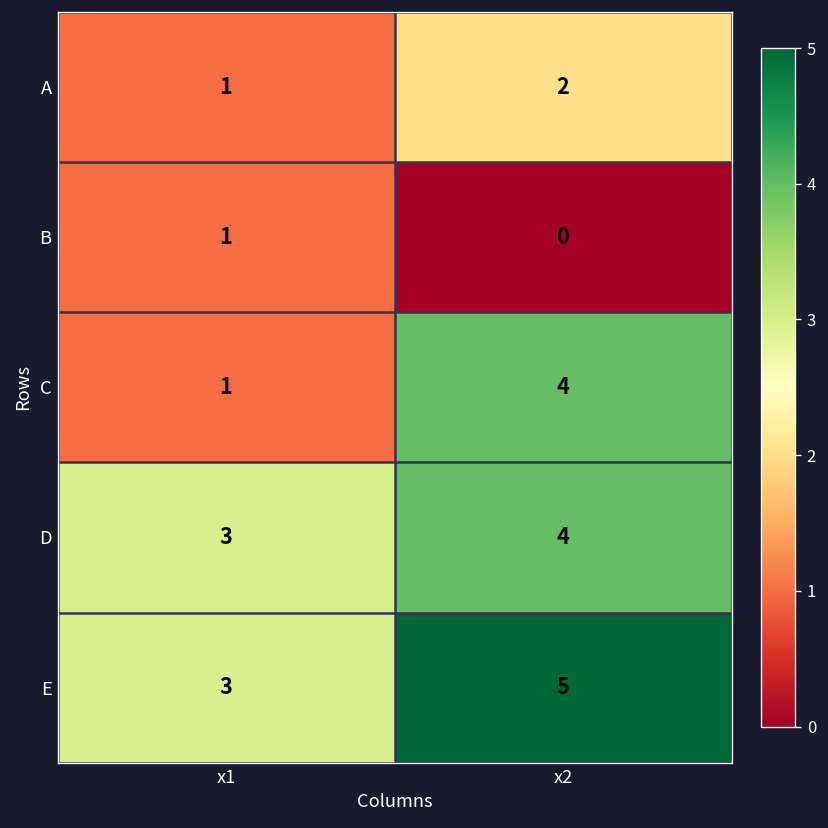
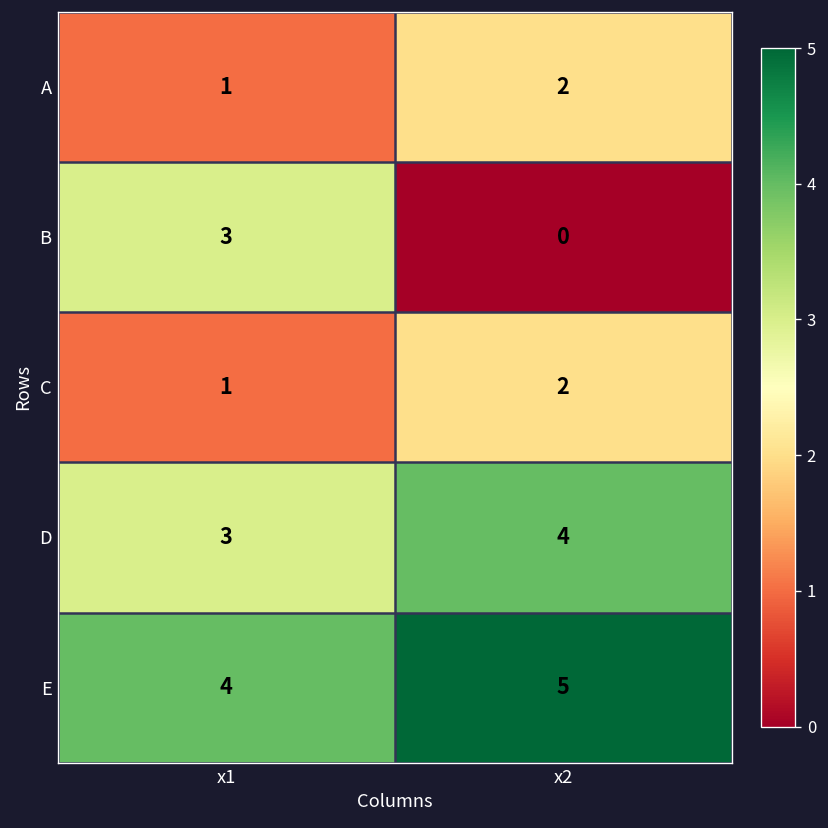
B, x1: 1 -> 3
C, x2: 4 -> 2
E, x1: 3 -> 4
